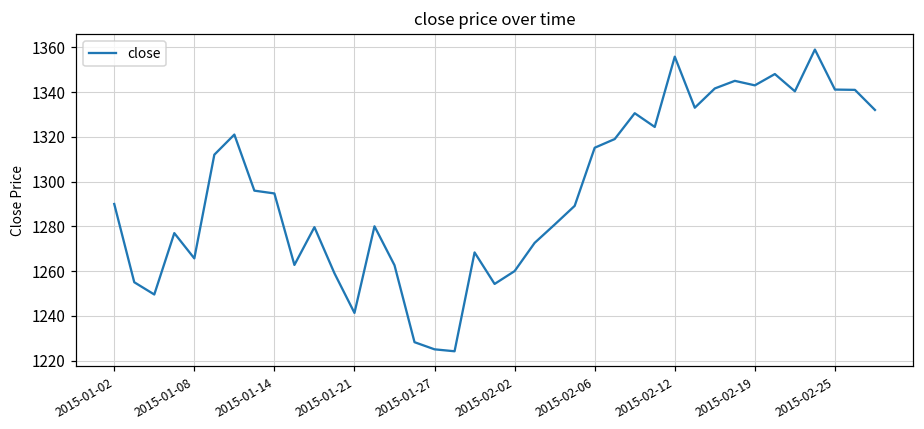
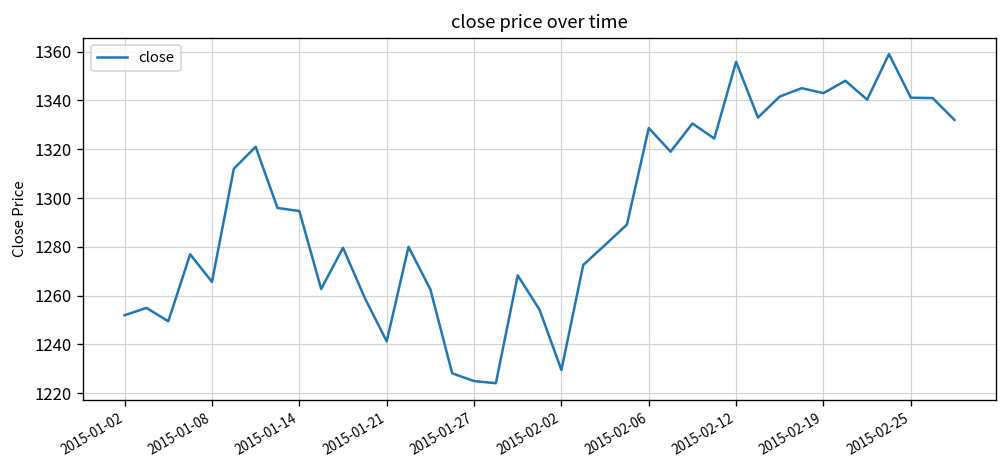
2015-01-02: 1290 -> 1252
2015-02-02: 1260 -> 1230
2015-02-06: 1315 -> 1329
